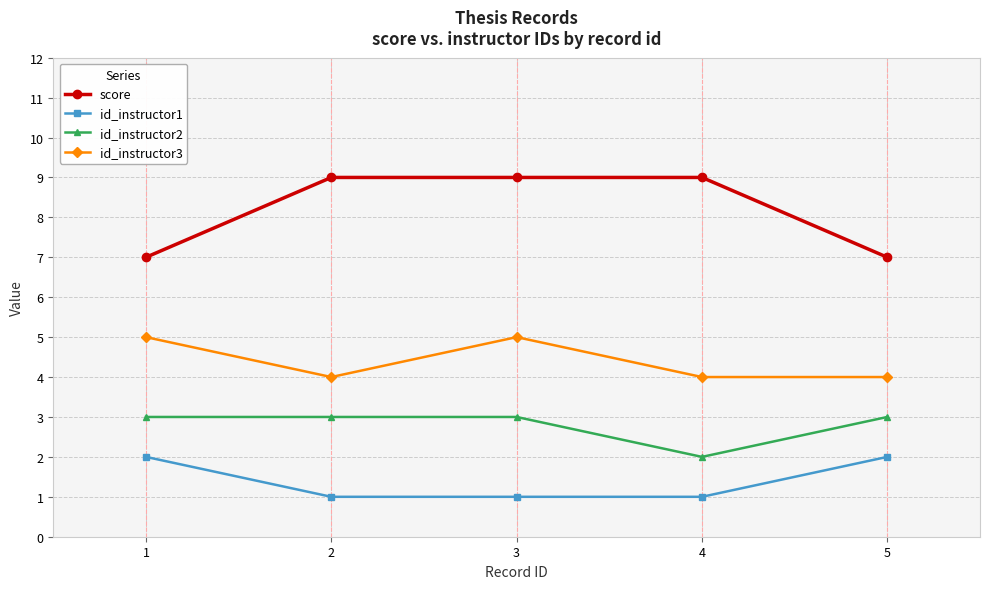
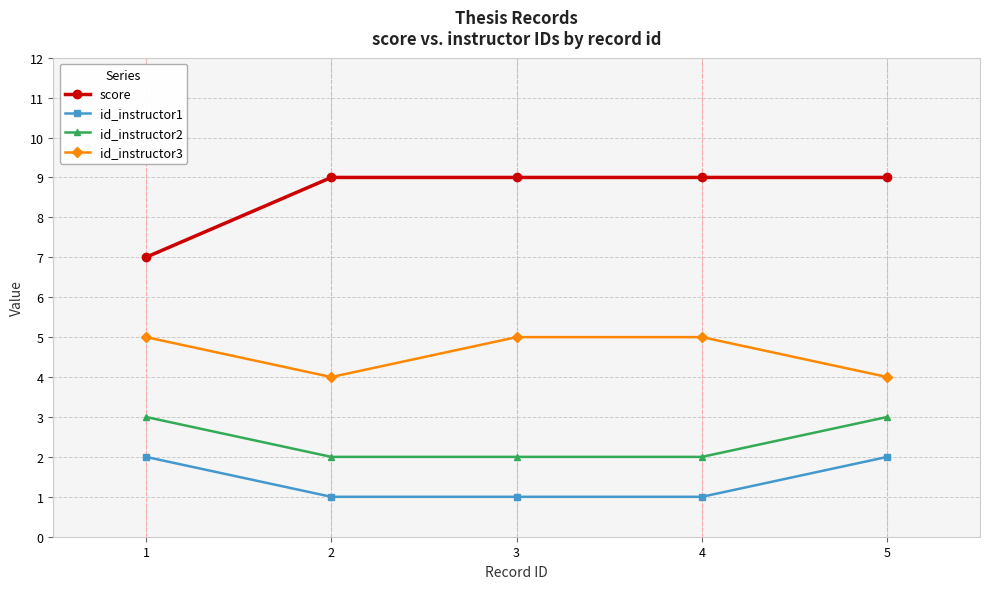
id_instructor2, 2: 3 -> 2
id_instructor2, 3: 3 -> 2
id_instructor3, 4: 4 -> 5
score, 5: 7 -> 9
